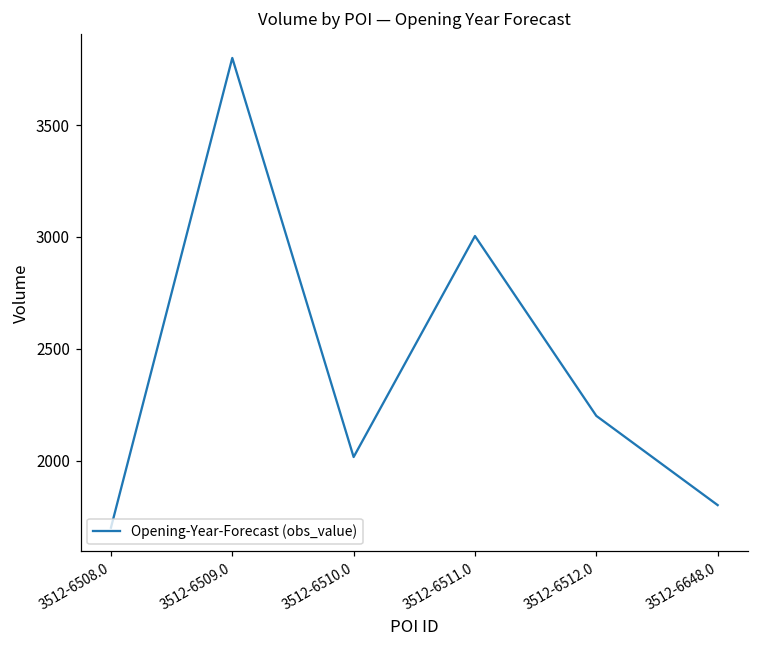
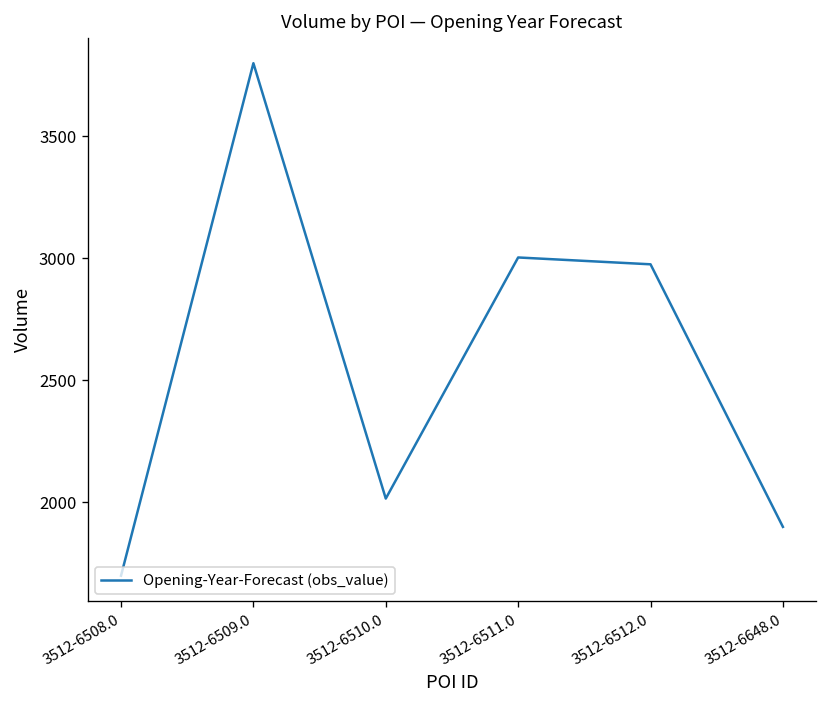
3512-6512.0: 2200 -> 2980
3512-6648.0: 1800 -> 1900
